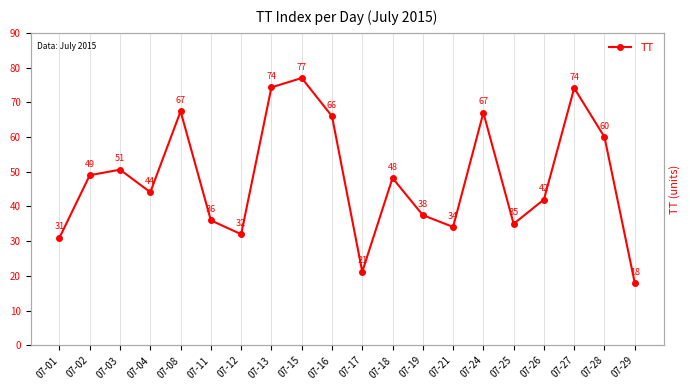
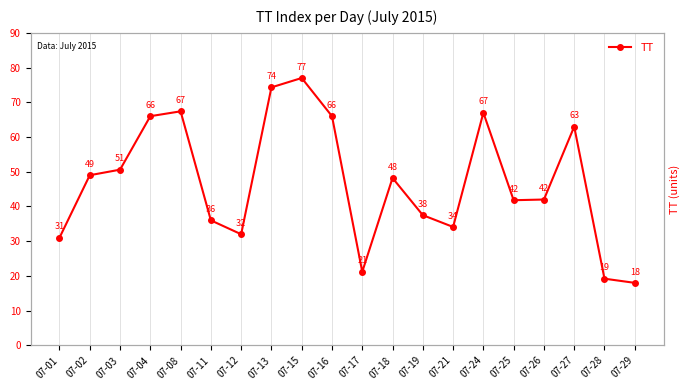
07-04: 44 -> 66
07-25: 35 -> 42
07-27: 74 -> 63
07-28: 60 -> 19
